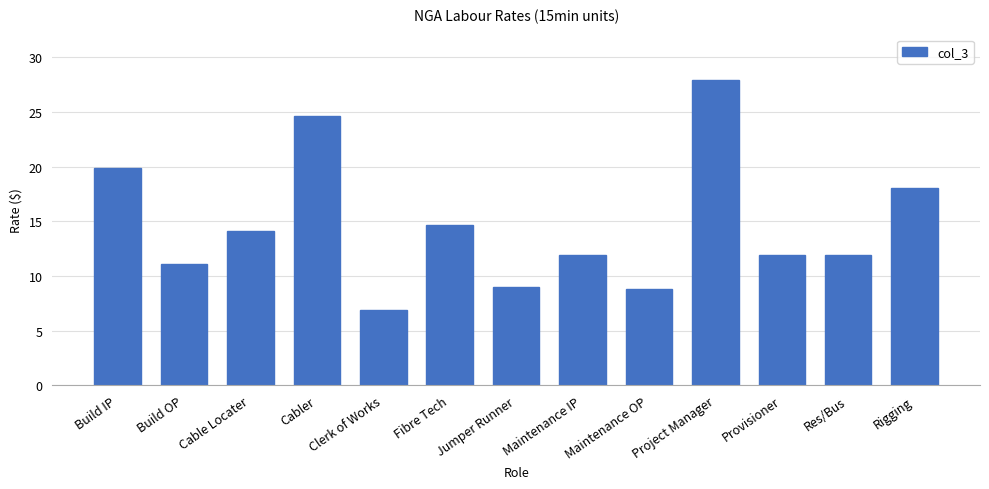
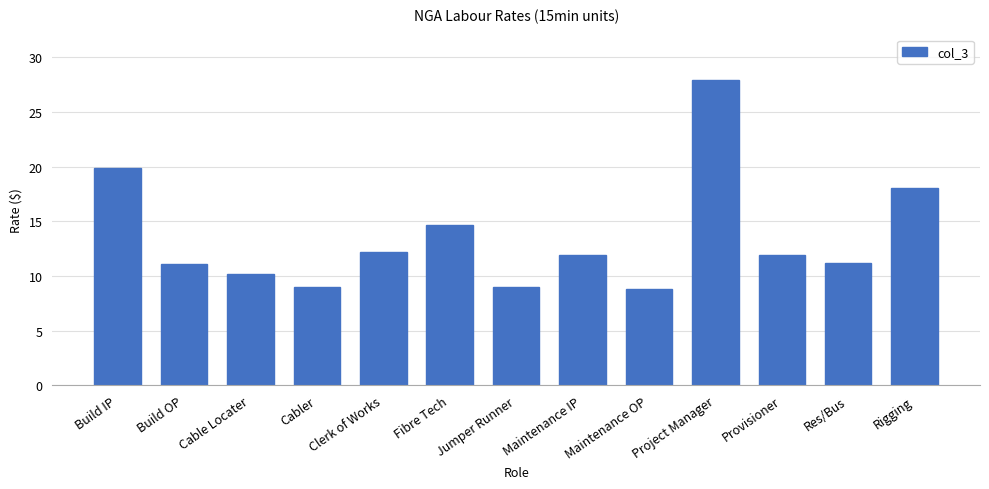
Cable Locater: 14.2 -> 10.2
Cabler: 24.6 -> 9.0
Clerk of Works: 6.9 -> 12.2
Res/Bus: 11.9 -> 11.2
